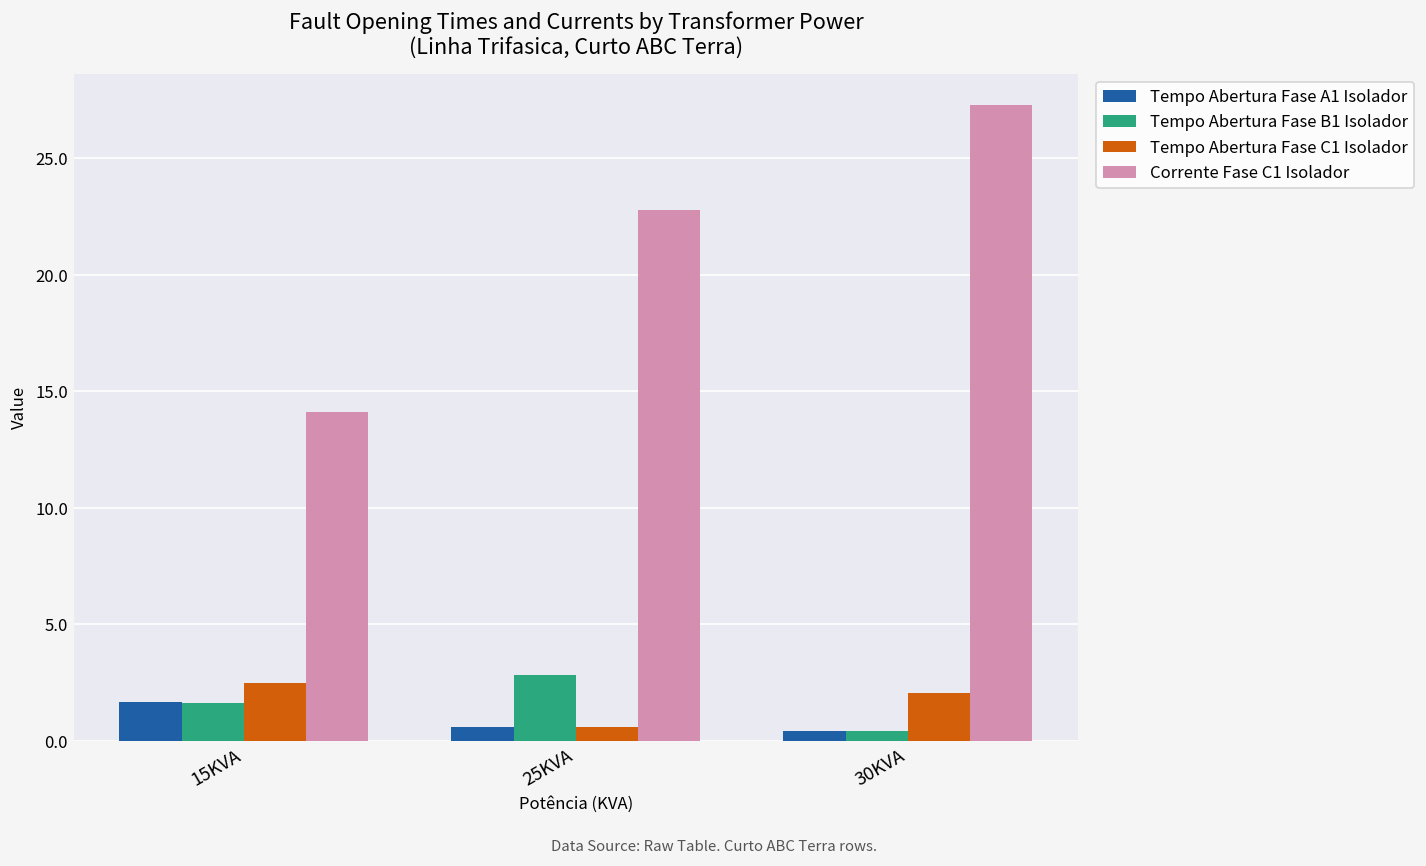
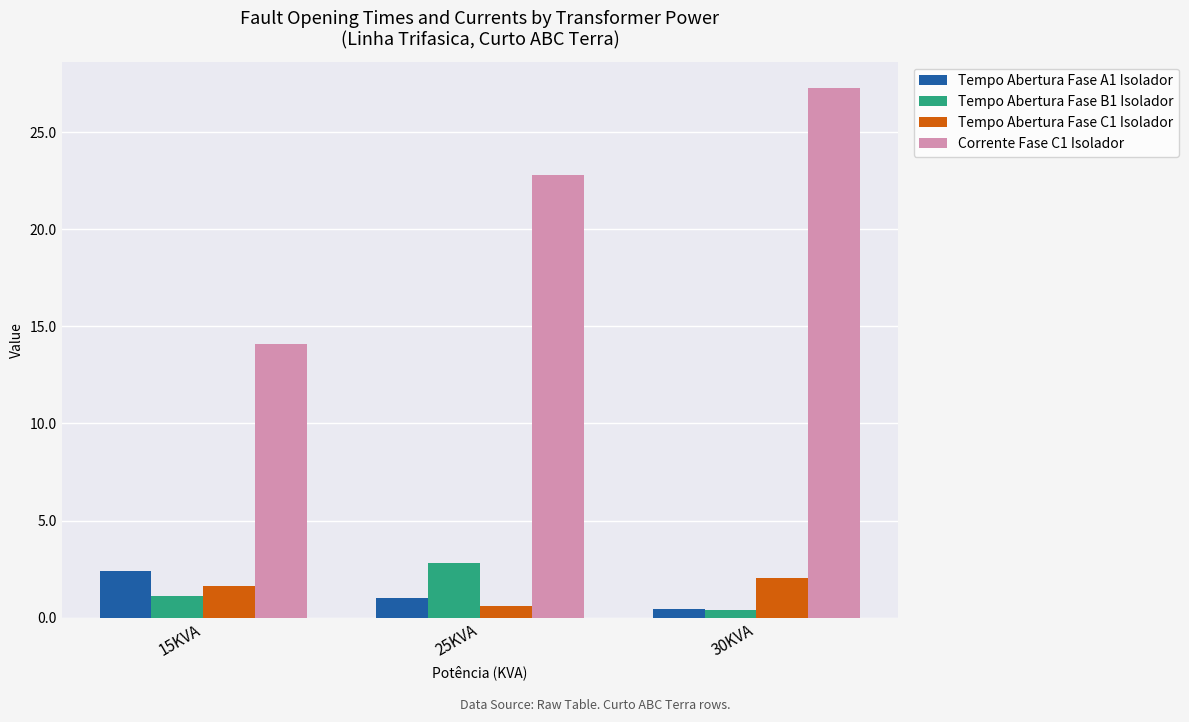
Tempo Abertura Fase A1 Isolador, 15KVA: 1.7 -> 2.4
Tempo Abertura Fase B1 Isolador, 15KVA: 1.6 -> 1.1
Tempo Abertura Fase C1 Isolador, 15KVA: 2.5 -> 1.6
Tempo Abertura Fase A1 Isolador, 25KVA: 0.6 -> 1.0
